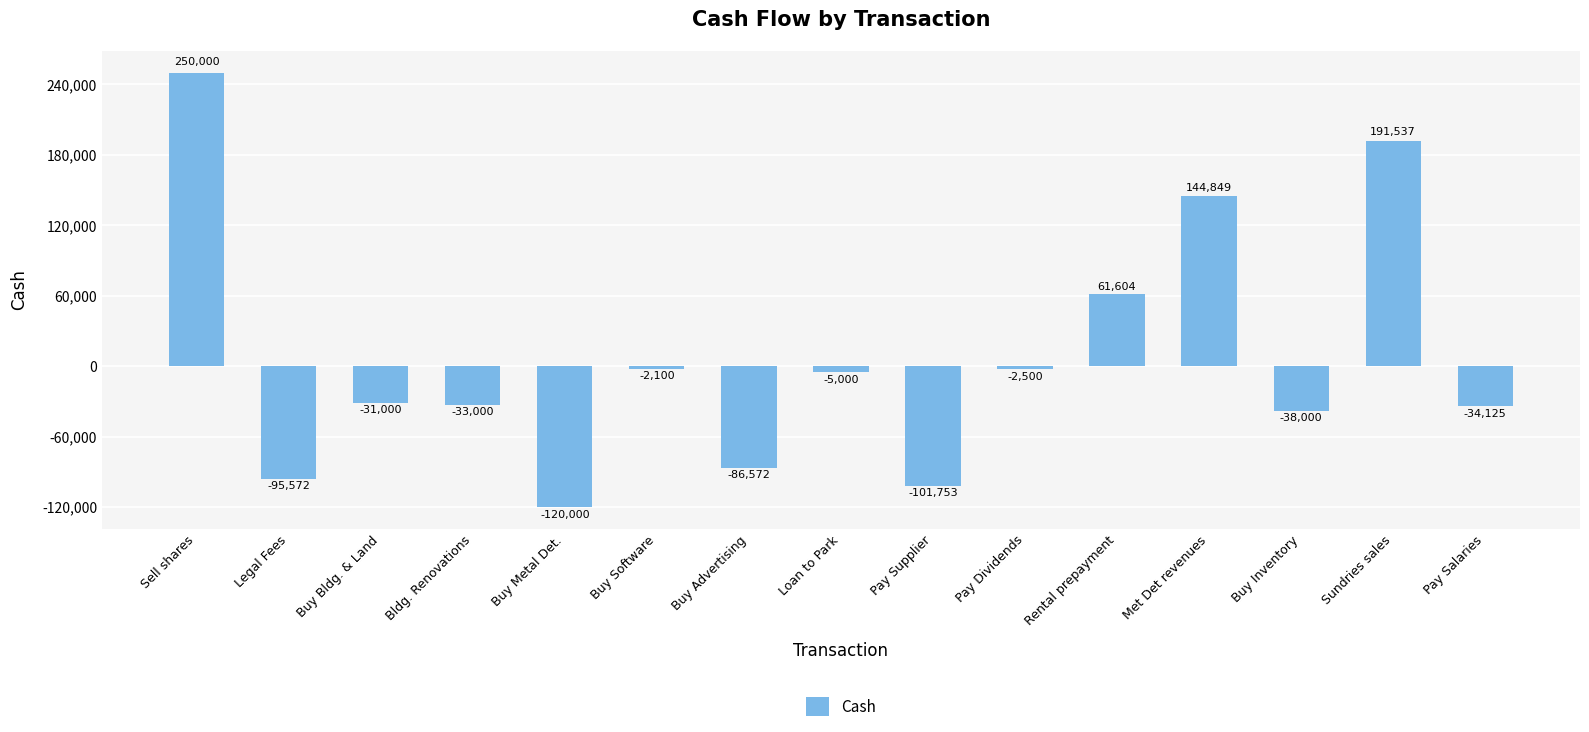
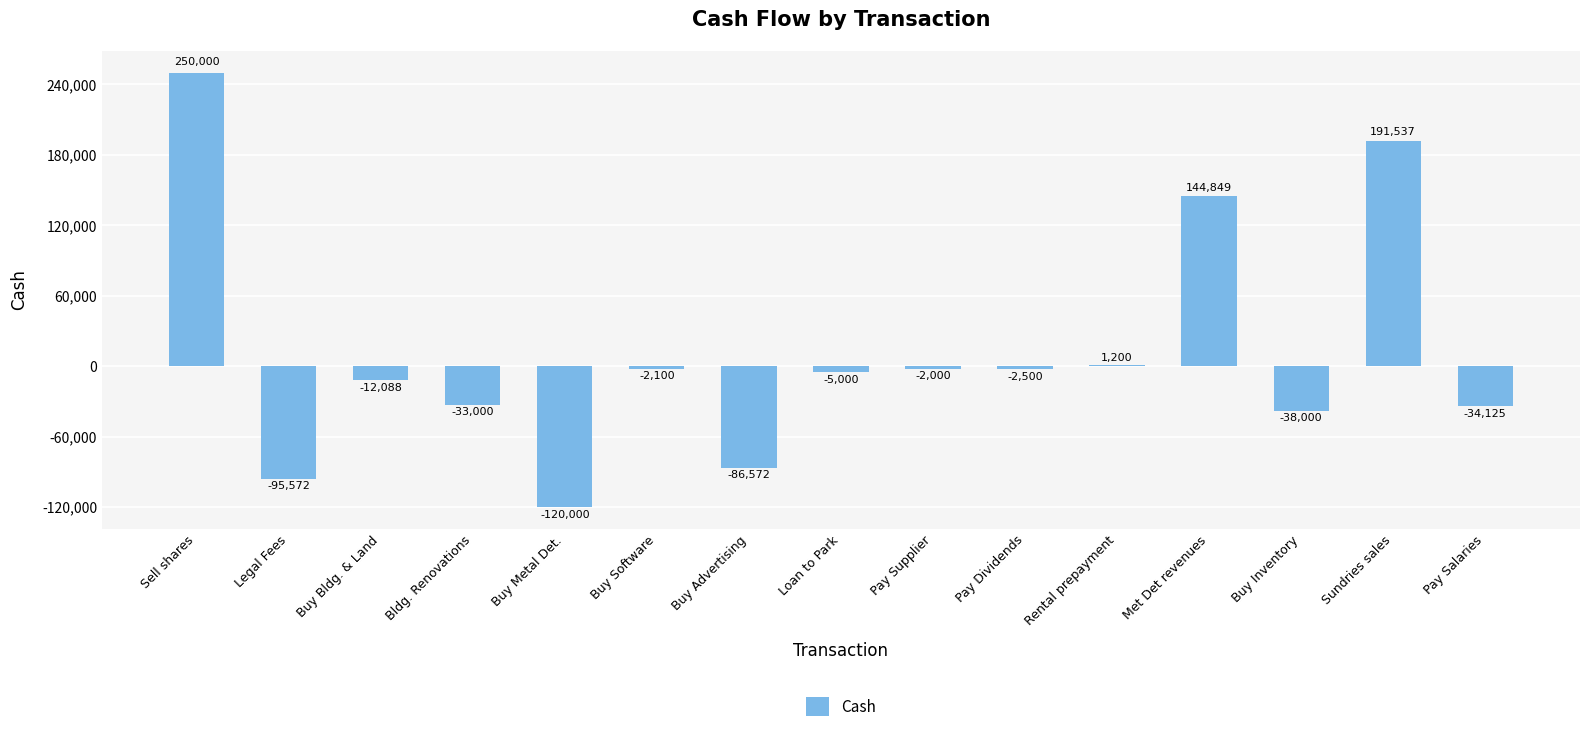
Buy Bldg. & Land: -31,000 -> -12,088
Pay Supplier: -101,753 -> -2,000
Rental prepayment: 61,604 -> 1,200
